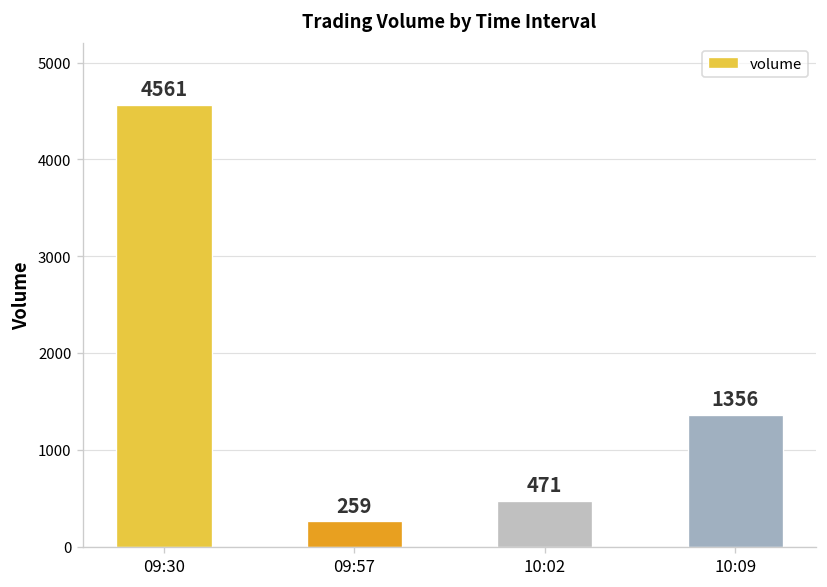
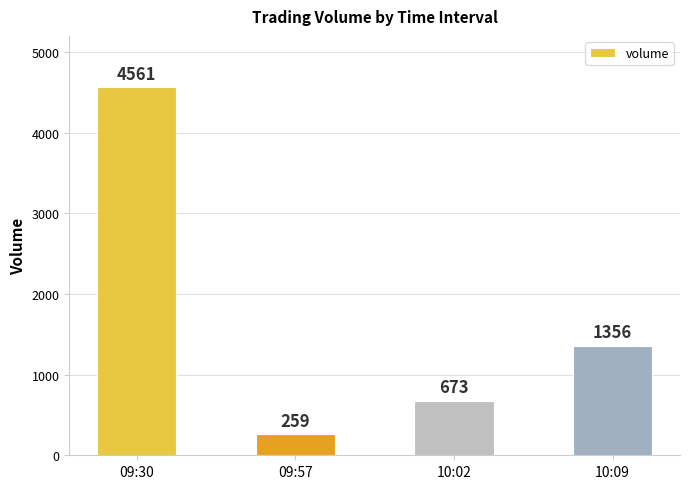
10:02: 471 -> 673
